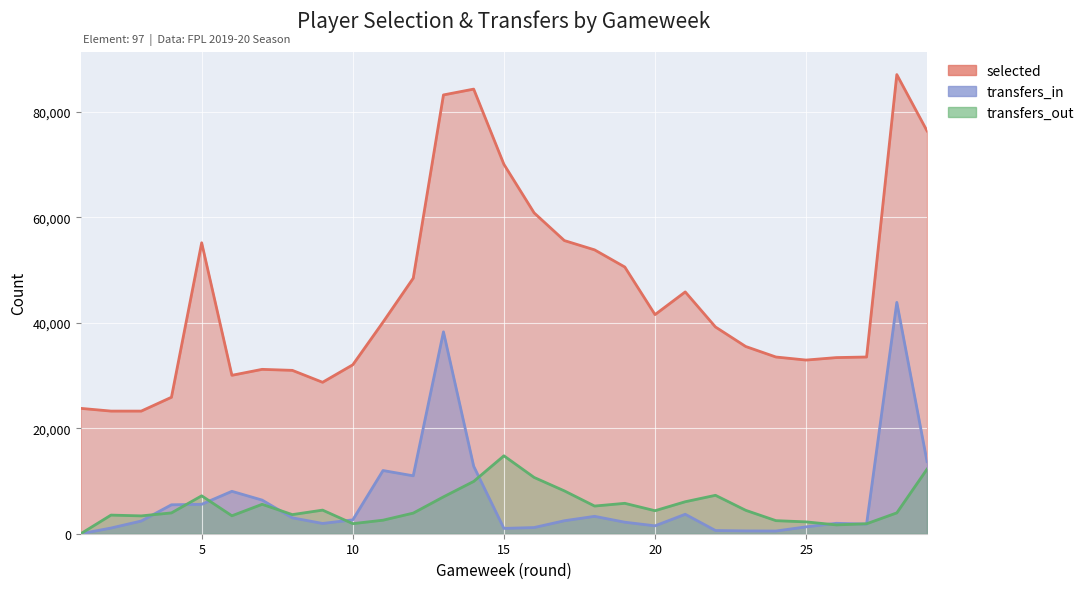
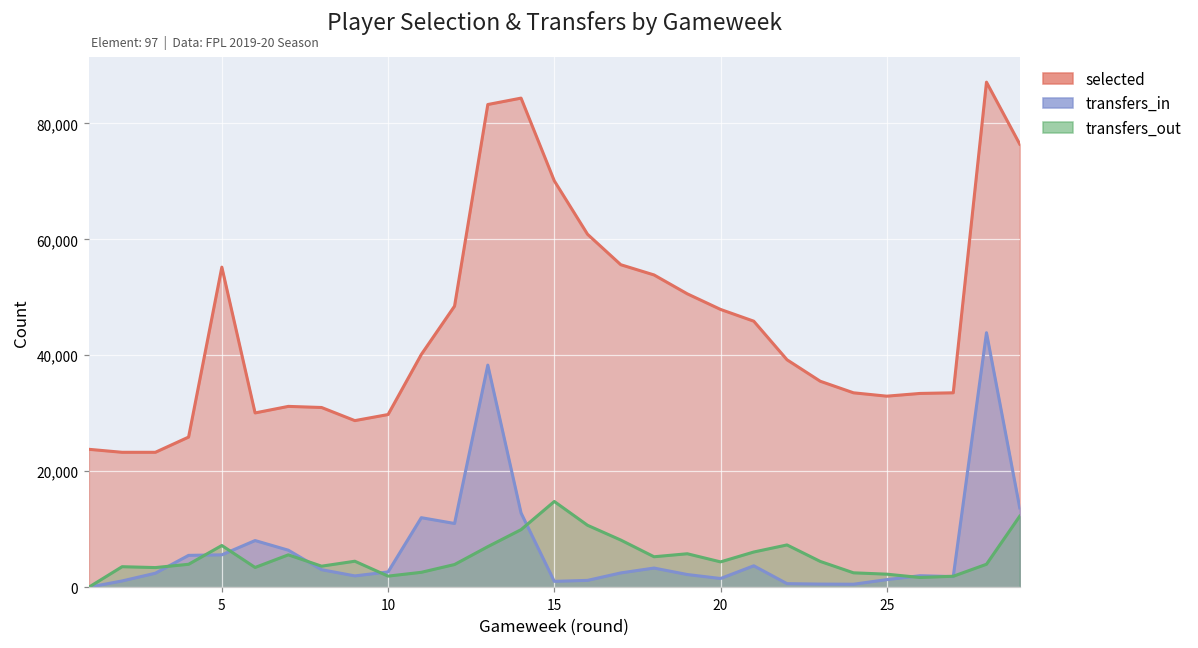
selected, 10: 32,000 -> 30,000
selected, 20: 42,000 -> 48,000
